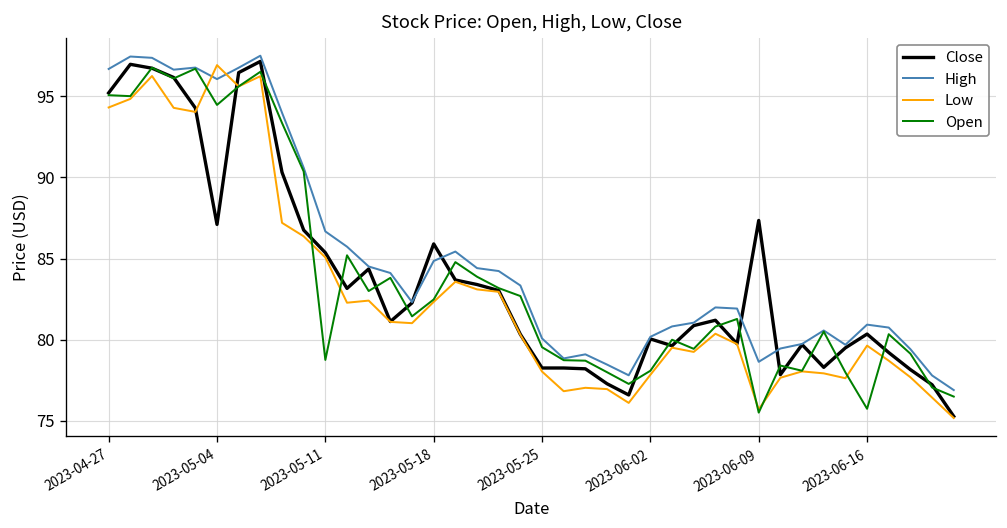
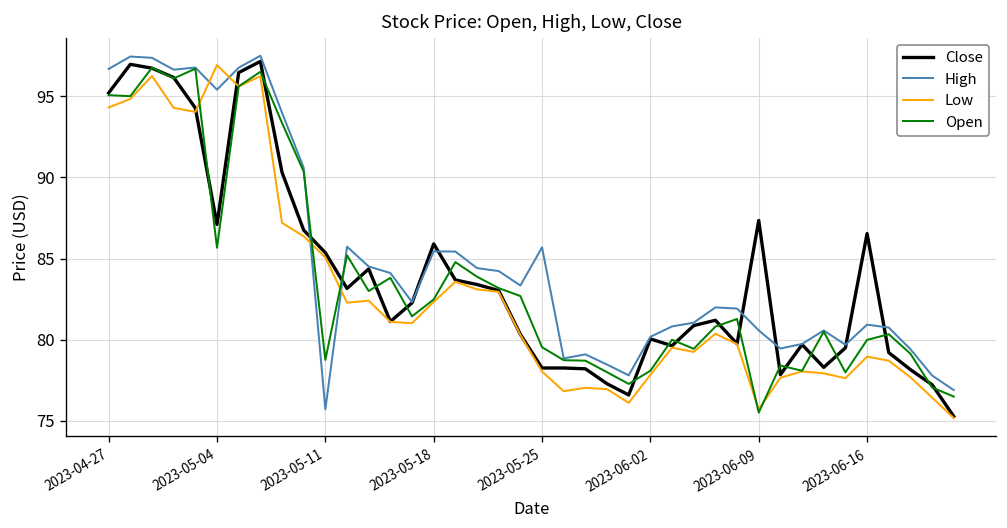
High, 2023-05-04: 96.1 -> 95.4
Open, 2023-05-04: 94.5 -> 85.7
High, 2023-05-11: 86.7 -> 75.7
High, 2023-05-18: 84.8 -> 85.4
High, 2023-05-25: 80.1 -> 85.7
High, 2023-06-09: 78.6 -> 80.6
Close, 2023-06-16: 80.3 -> 86.5
Low, 2023-06-16: 79.6 -> 79.0
Open, 2023-06-16: 75.7 -> 80.0
